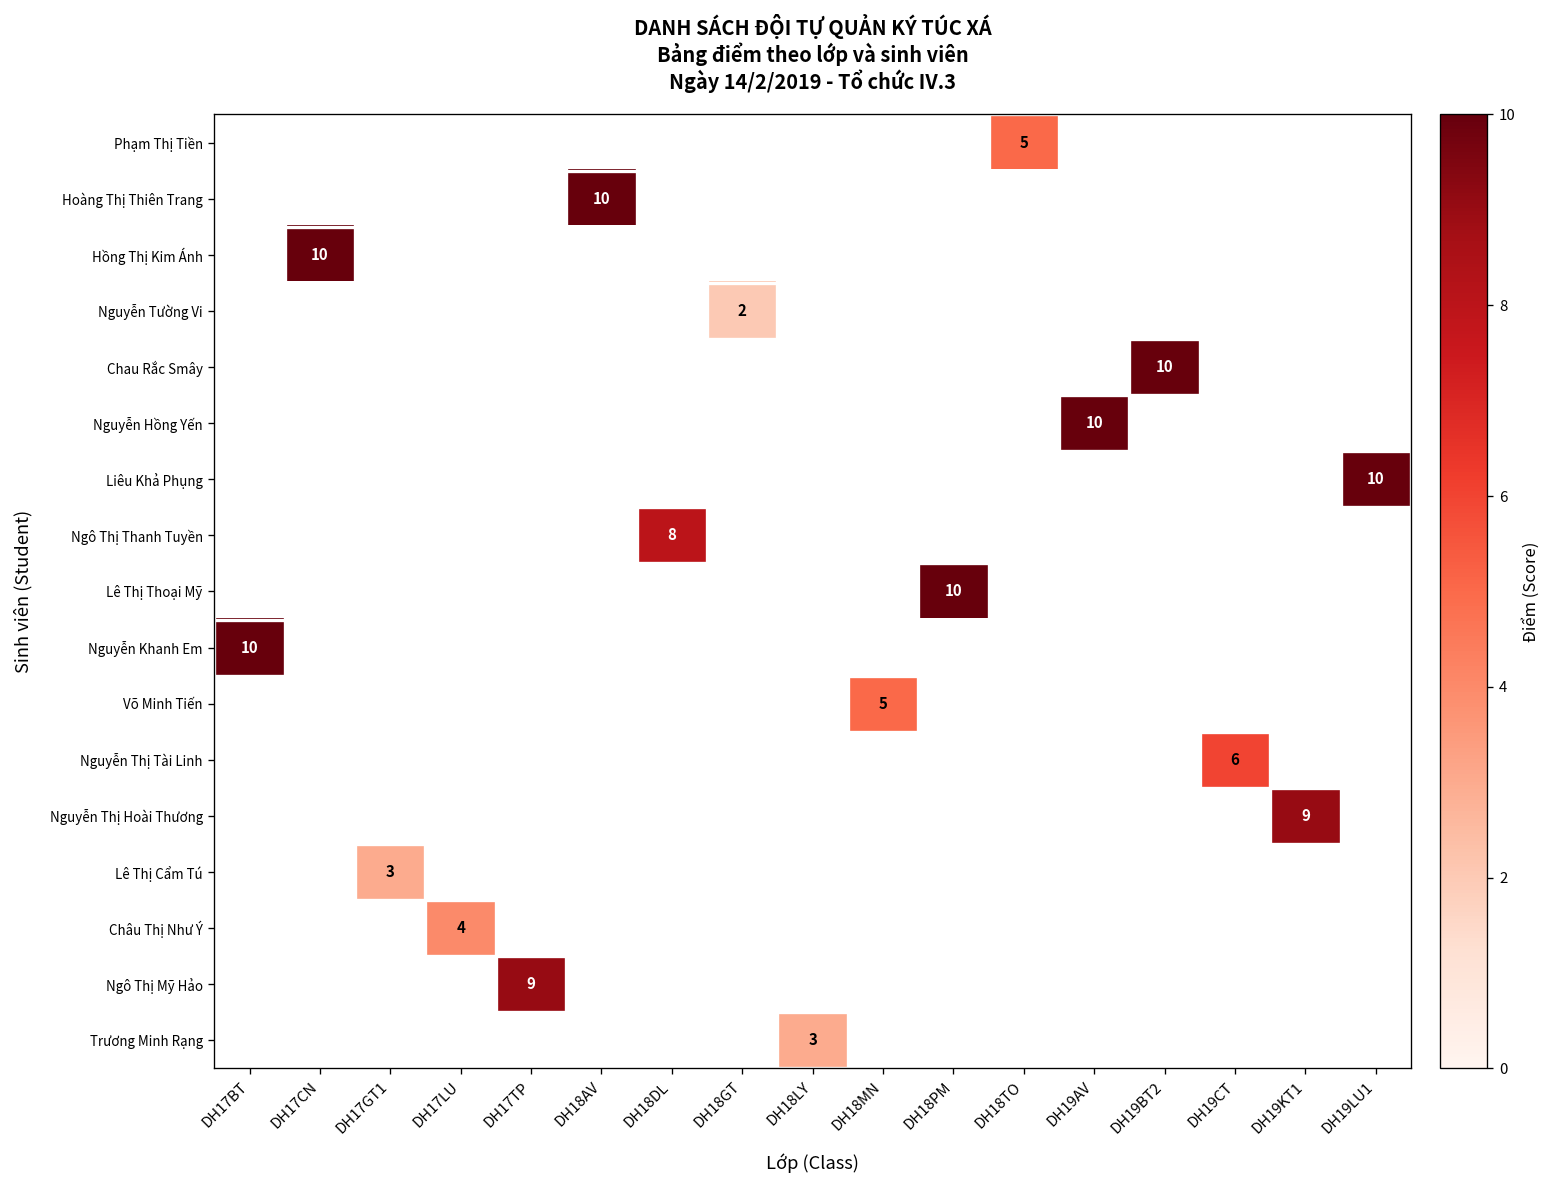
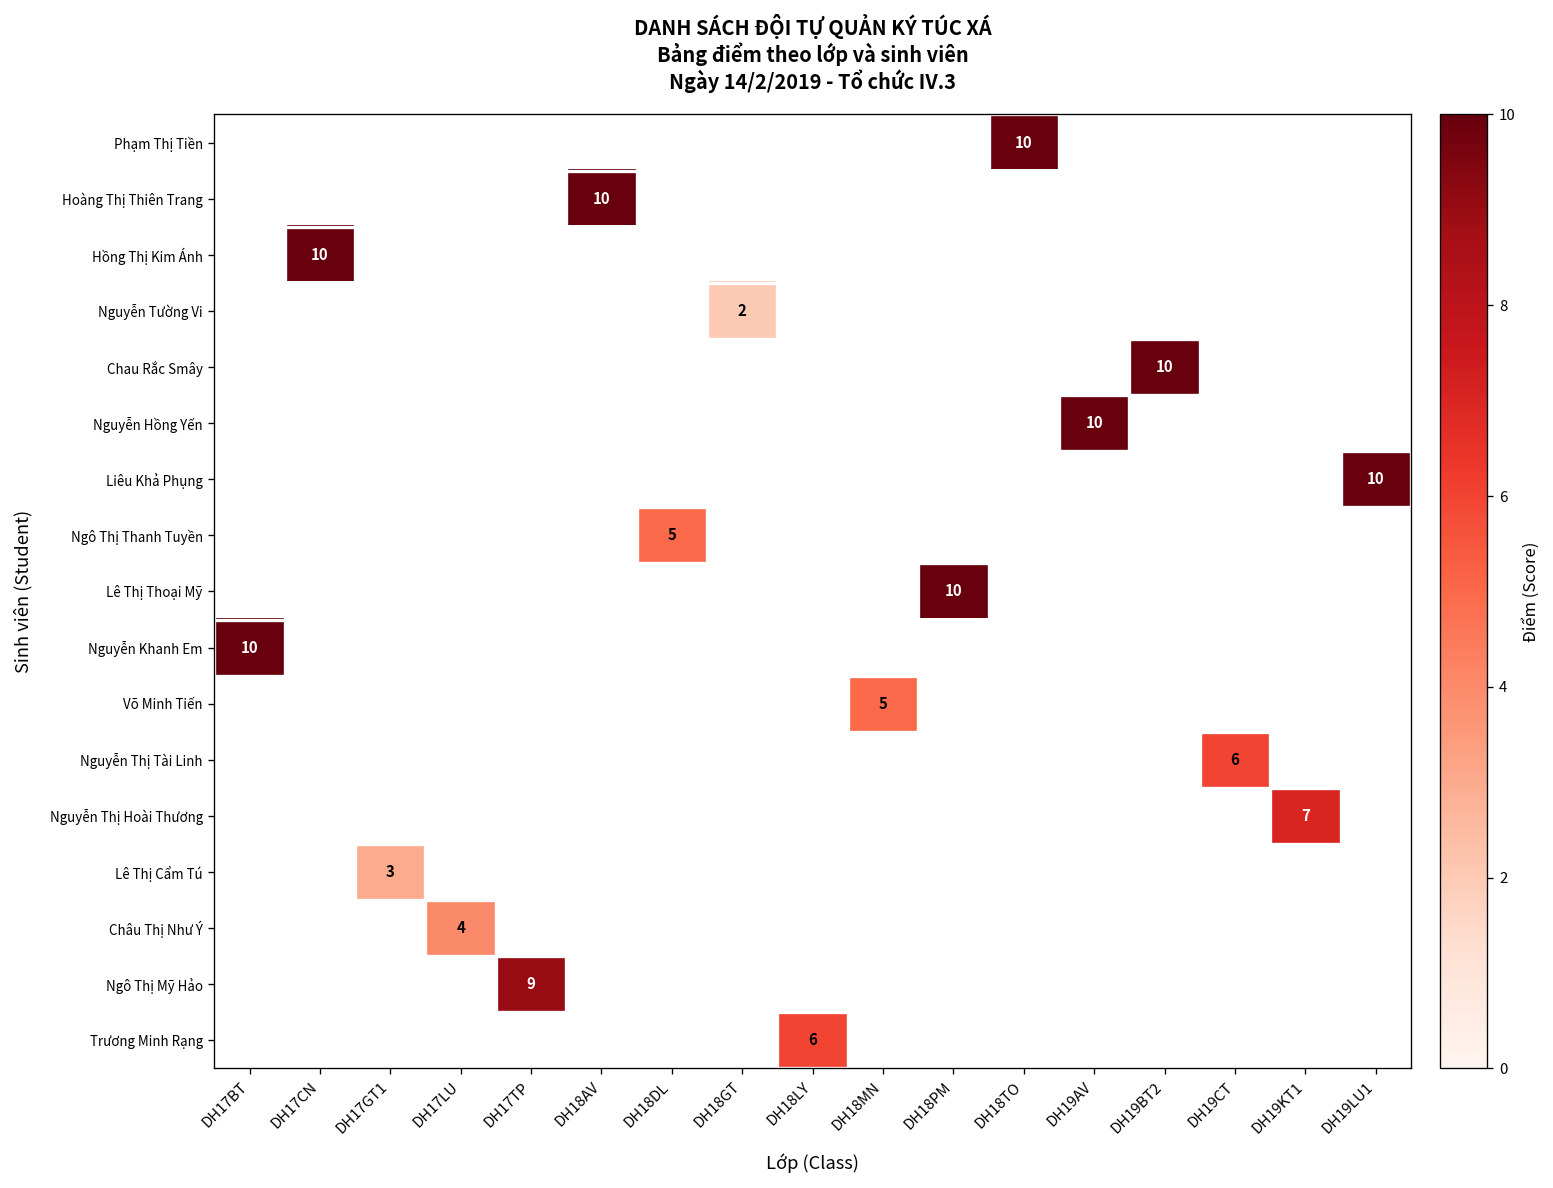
Phạm Thị Tiền, DH18TO: 5 -> 10
Ngô Thị Thanh Tuyền, DH18DL: 8 -> 5
Nguyễn Thị Hoài Thương, DH19KT1: 9 -> 7
Trương Minh Rạng, DH18LY: 3 -> 6
